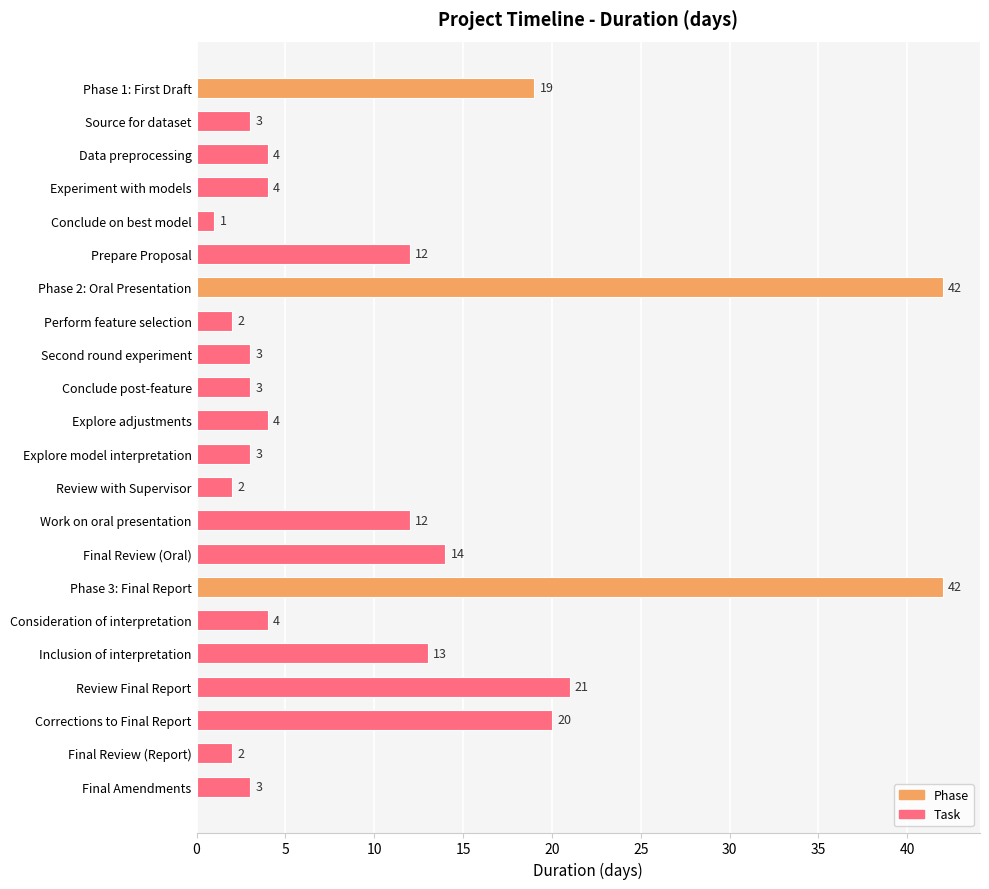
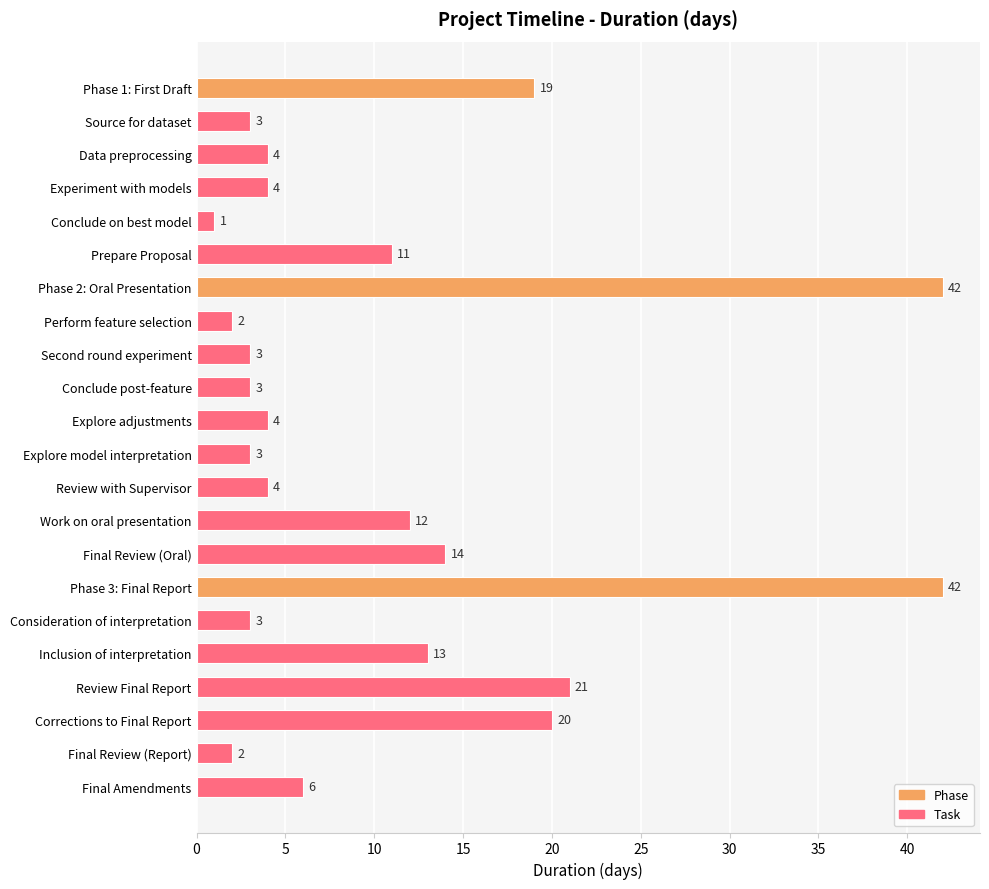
Prepare Proposal: 12 -> 11
Review with Supervisor: 2 -> 4
Consideration of interpretation: 4 -> 3
Final Amendments: 3 -> 6
